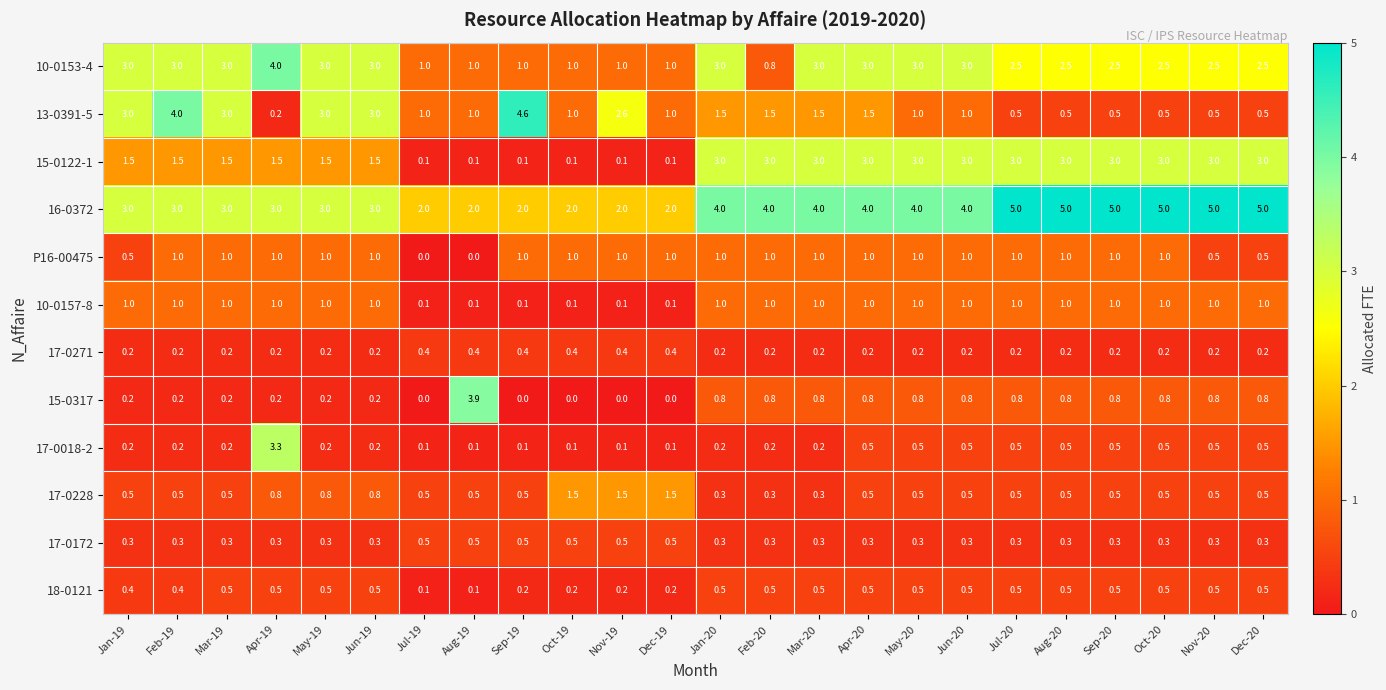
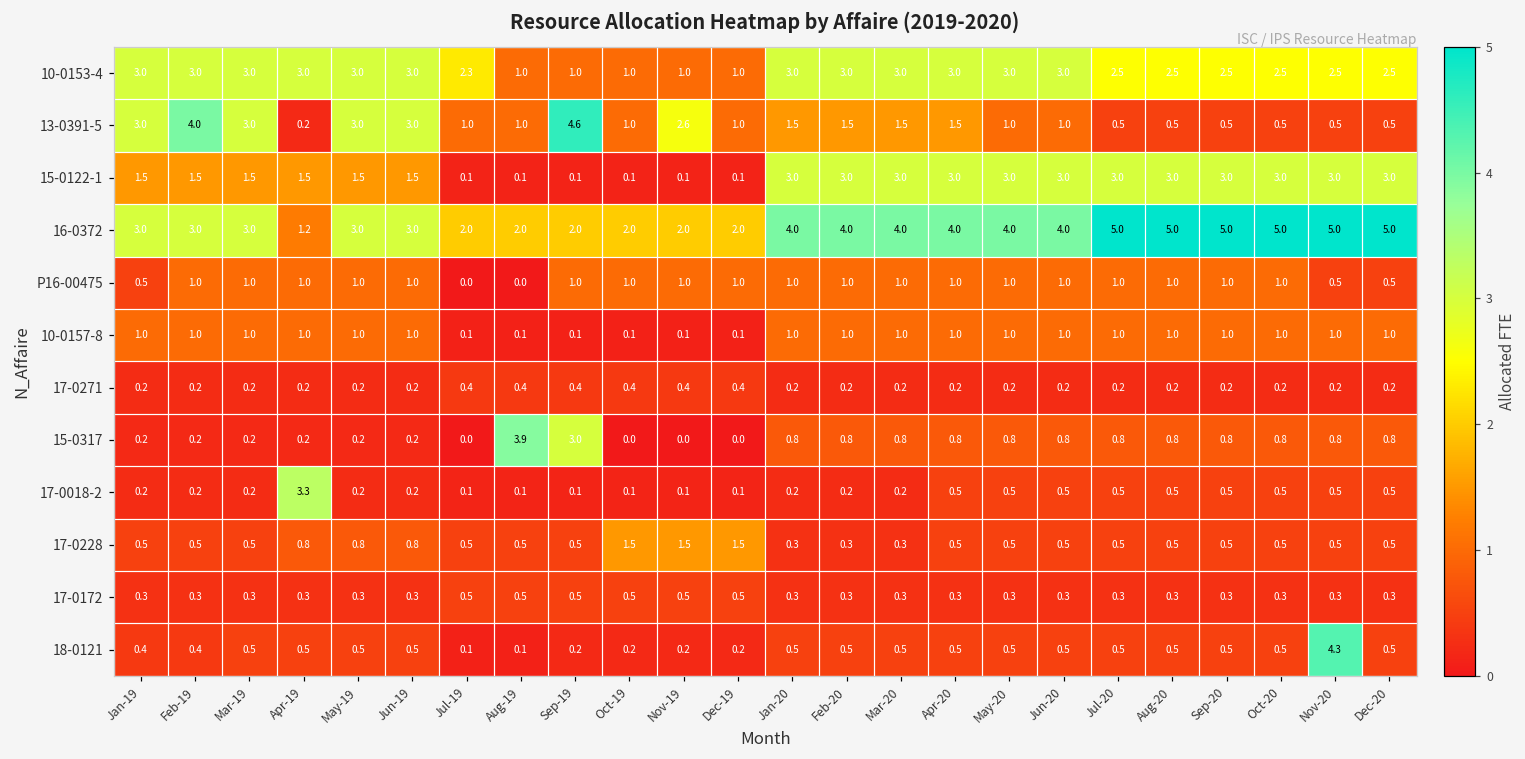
10-0153-4, Apr-19: 4.0 -> 3.0
10-0153-4, Jul-19: 1.0 -> 2.3
10-0153-4, Feb-20: 0.8 -> 3.0
16-0372, Apr-19: 3.0 -> 1.2
15-0317, Sep-19: 0.0 -> 3.0
18-0121, Nov-20: 0.5 -> 4.3
